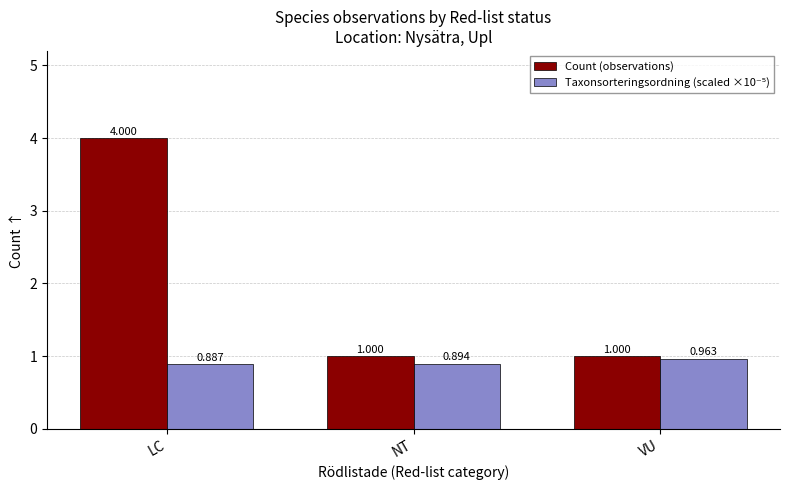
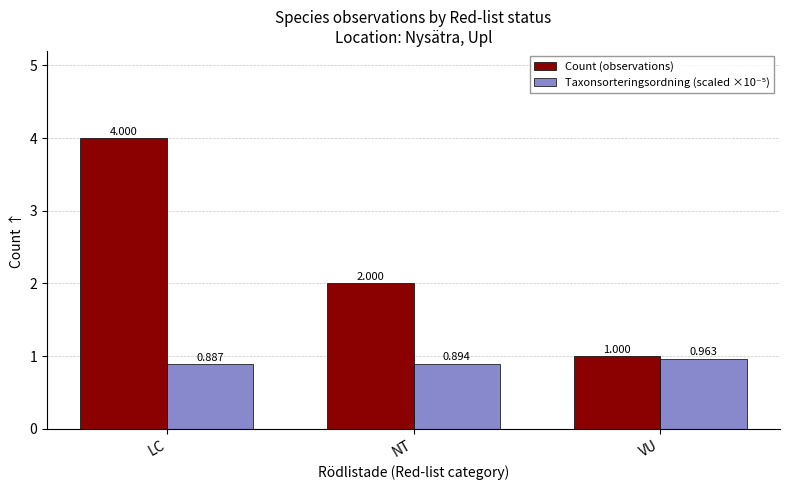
Count (observations), NT: 1.000 -> 2.000
